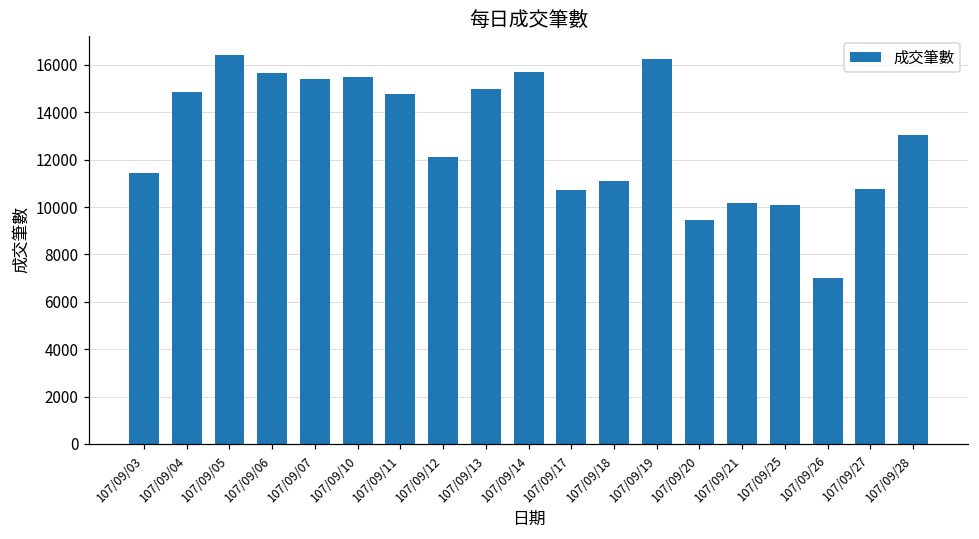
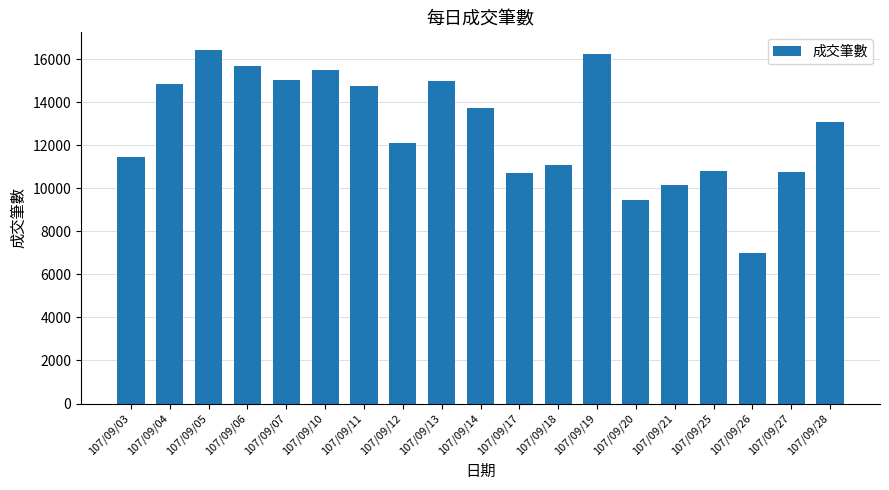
107/09/07: 15400 -> 15000
107/09/14: 15700 -> 13700
107/09/25: 10100 -> 10800
